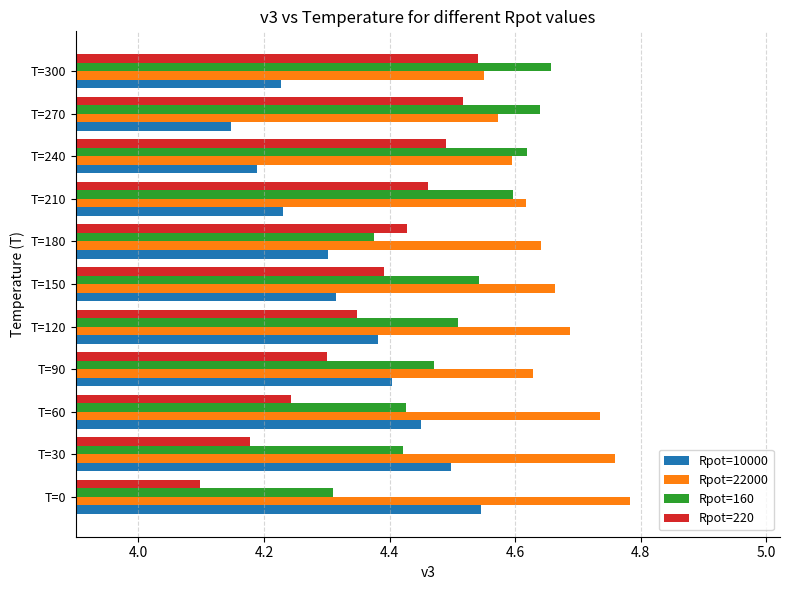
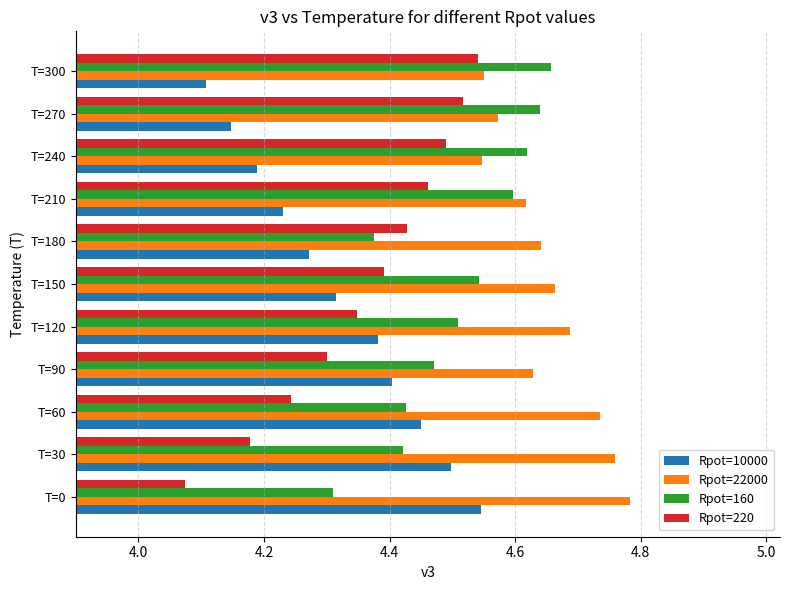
Rpot=10000, T=300: 4.23 -> 4.11
Rpot=22000, T=240: 4.60 -> 4.55
Rpot=10000, T=180: 4.30 -> 4.27
Rpot=220, T=0: 4.10 -> 4.08
